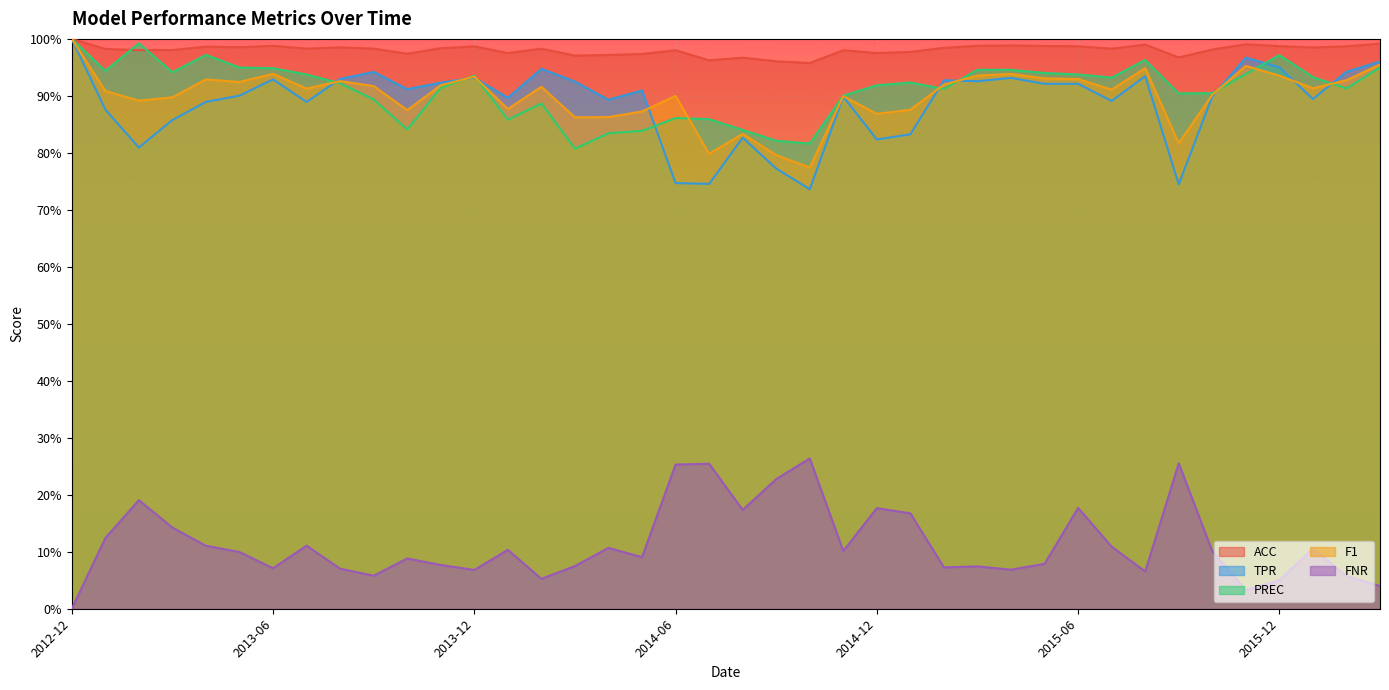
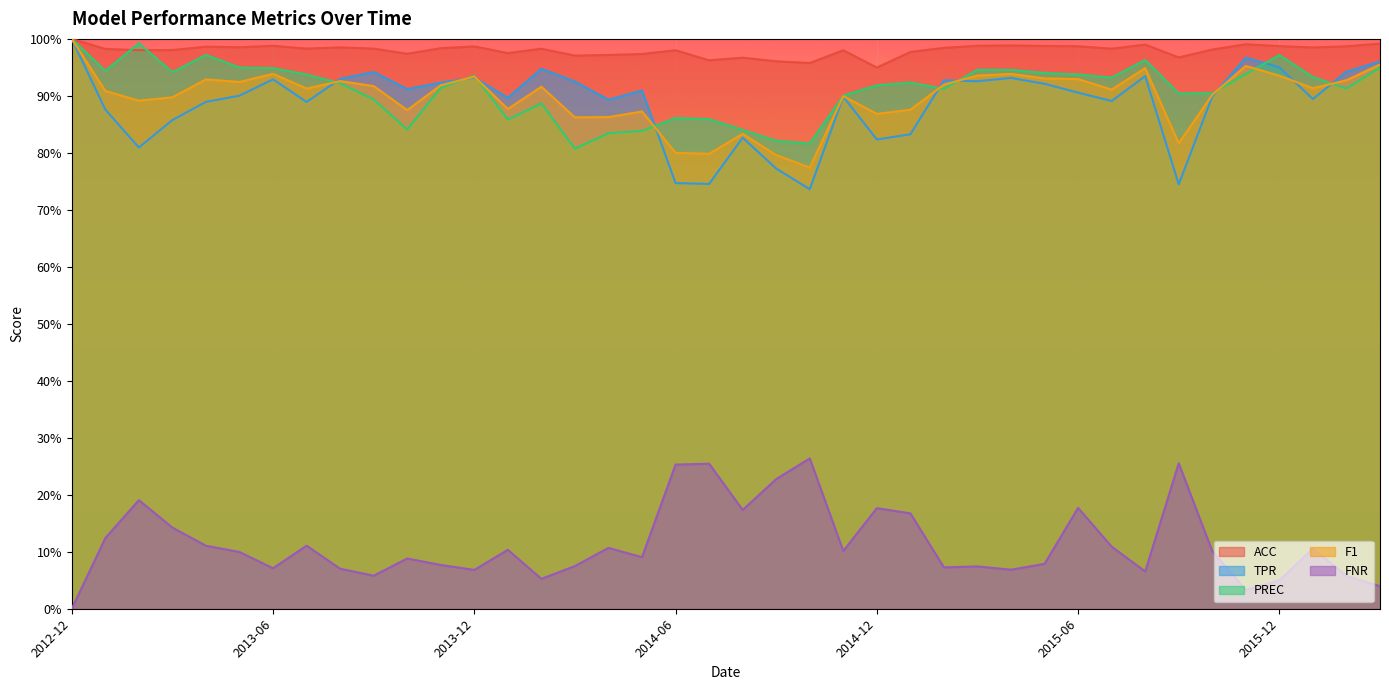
F1, 2014-06: 90% -> 80%
ACC, 2014-12: 98% -> 95%
TPR, 2015-06: 92% -> 91%
